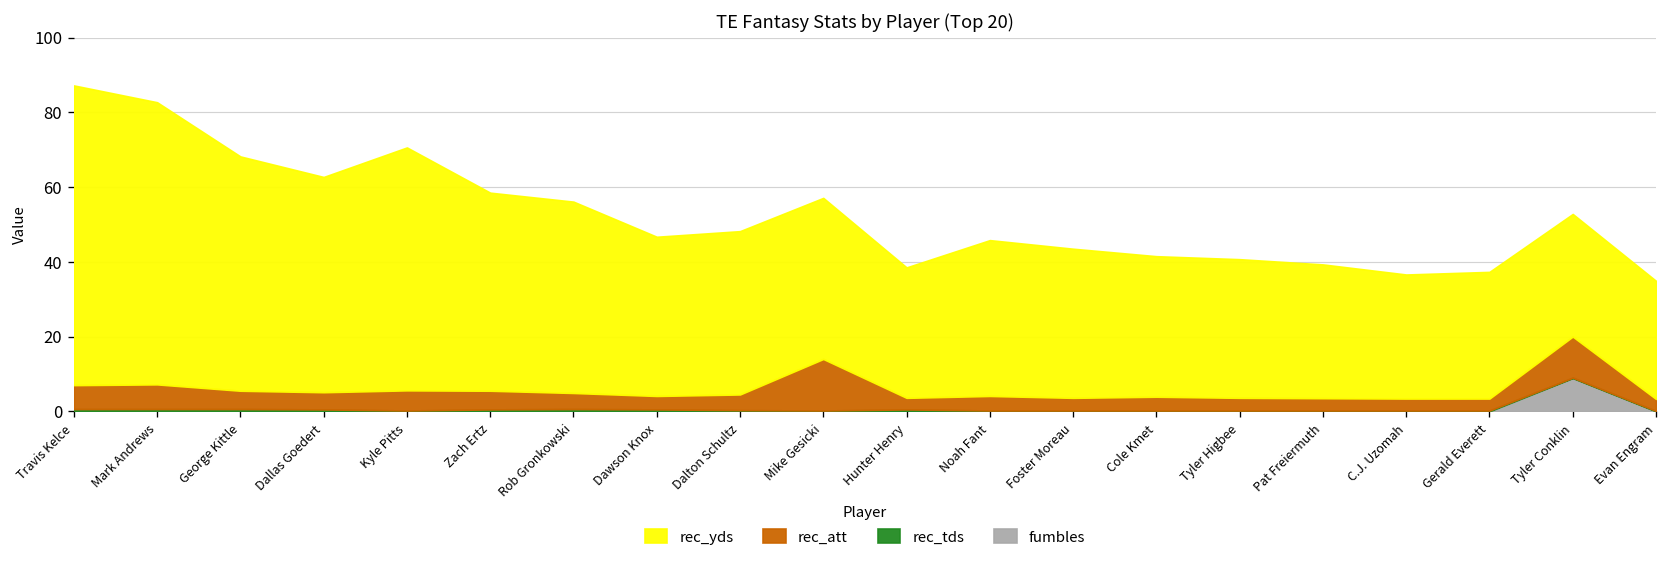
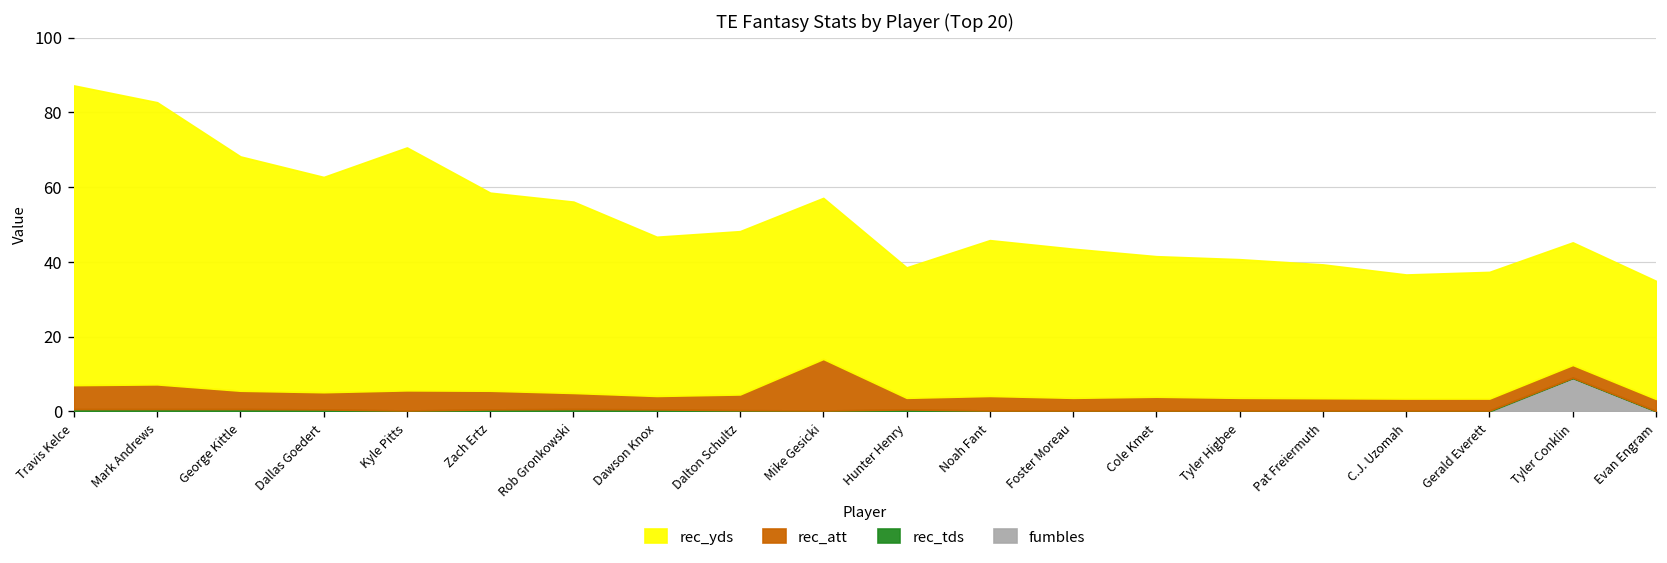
rec_att, Tyler Conklin: 11 -> 3
